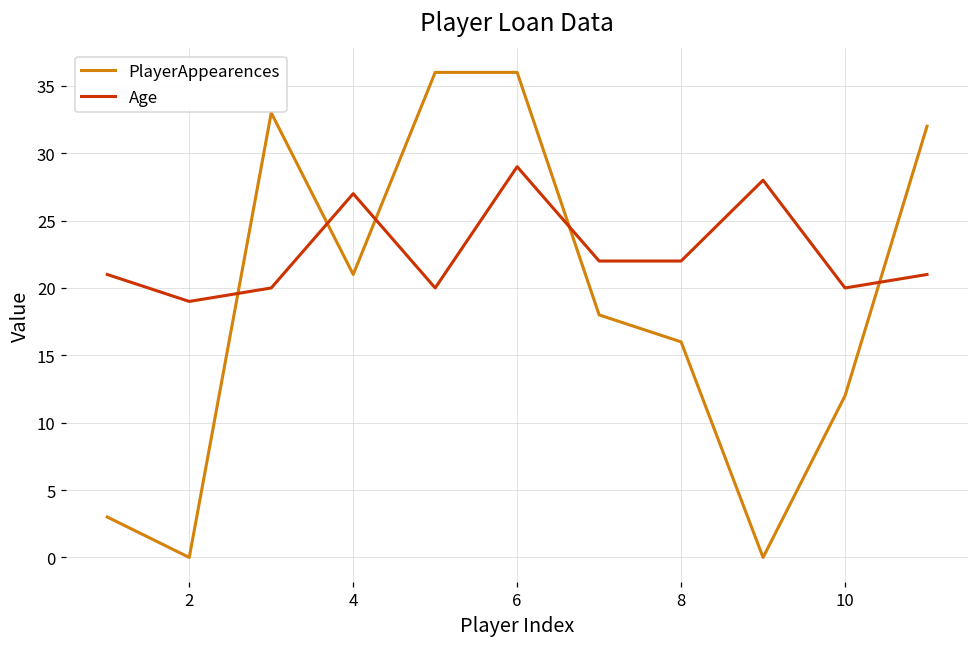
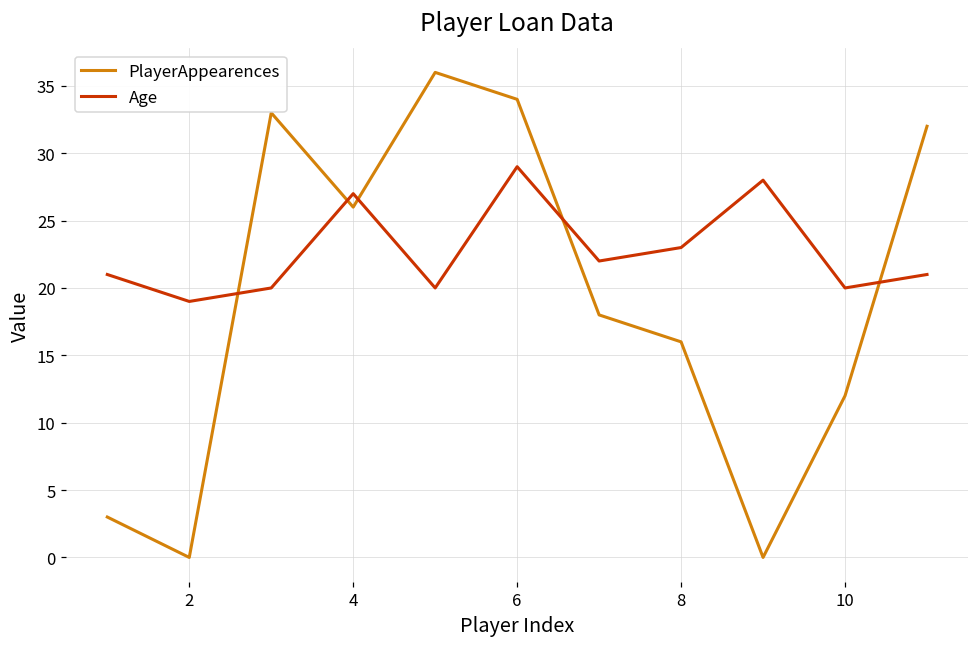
PlayerAppearences, 4: 21 -> 26
PlayerAppearences, 6: 36 -> 34
Age, 8: 22 -> 23
